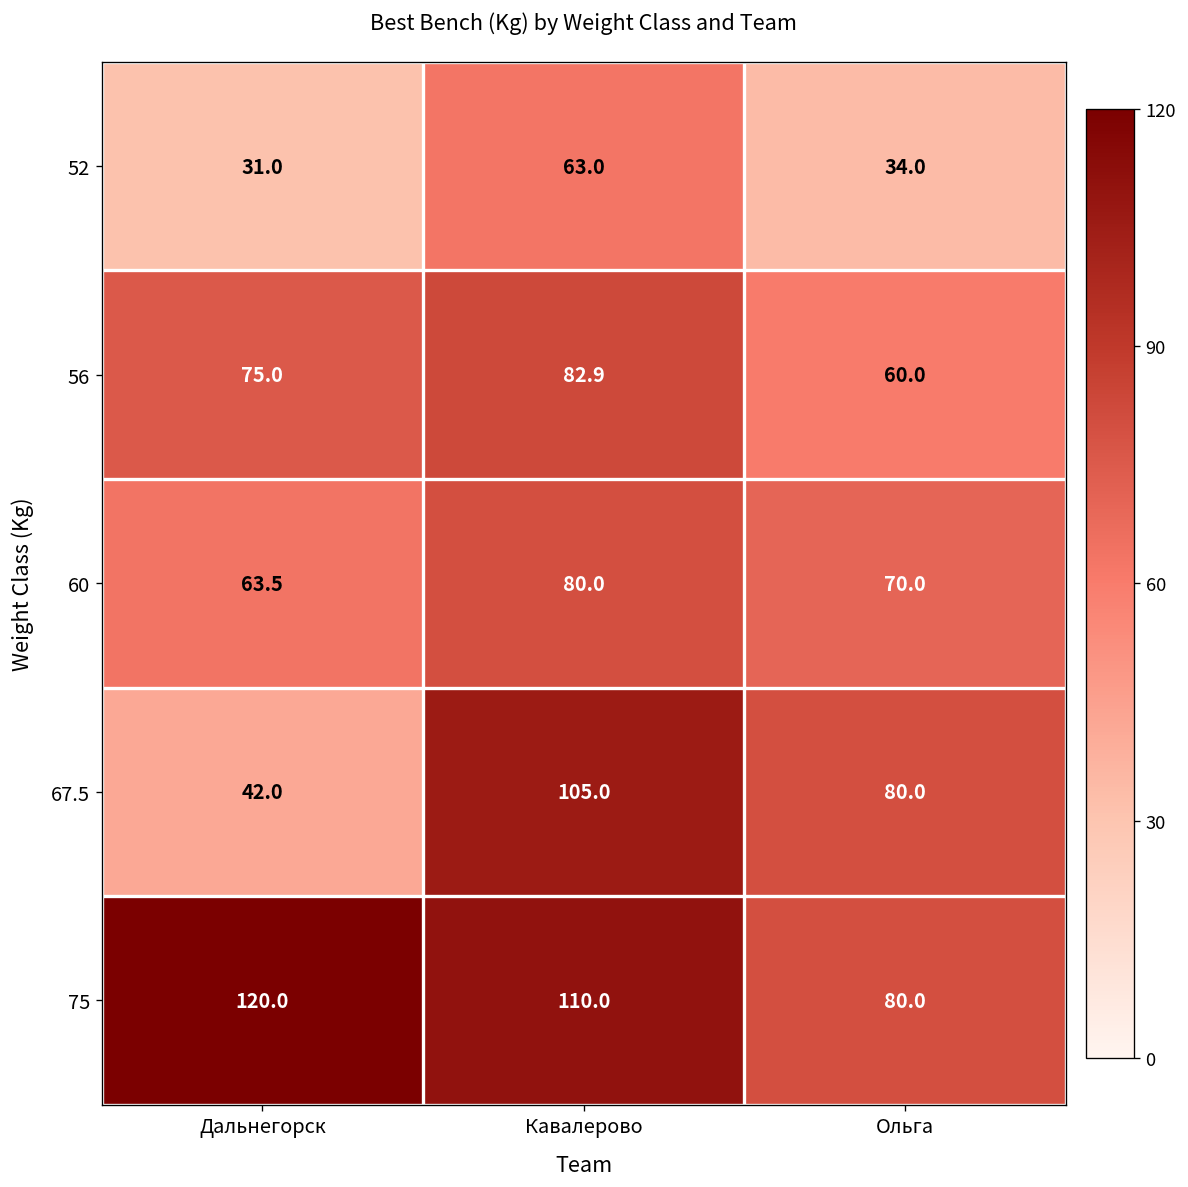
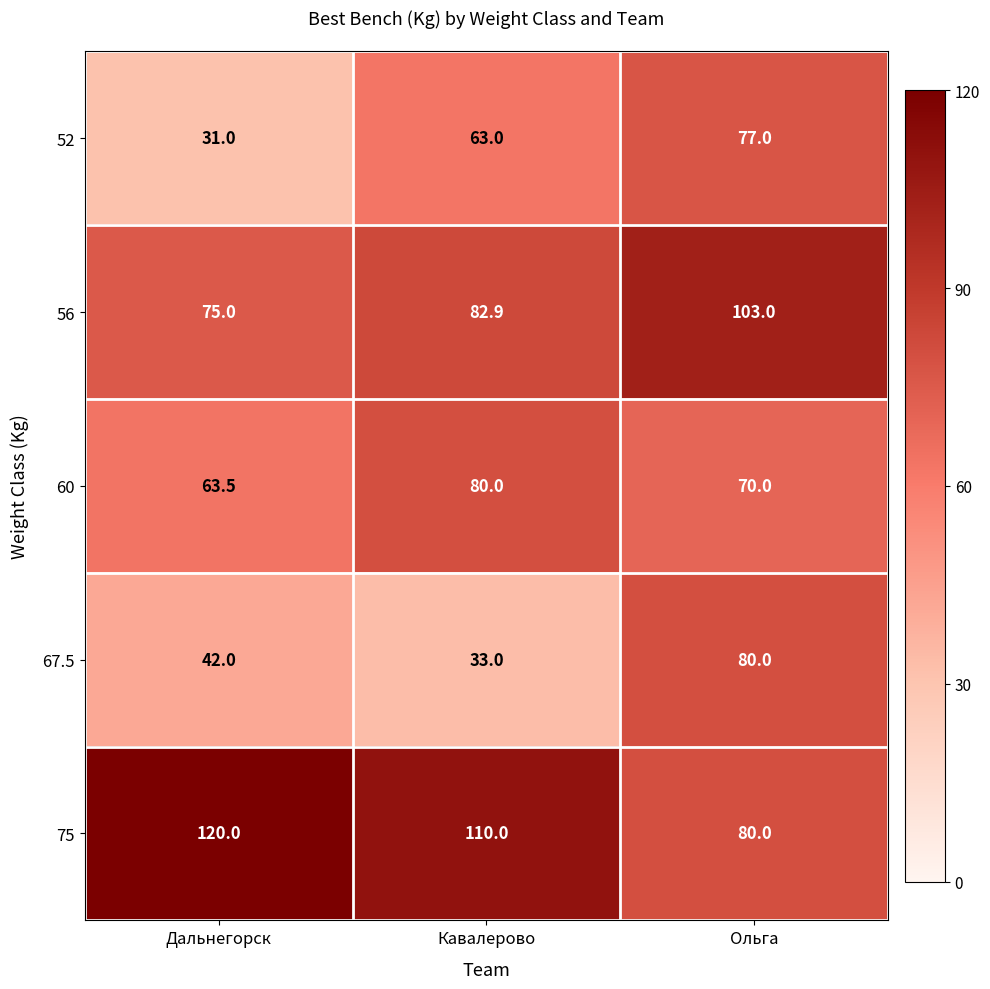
52, Ольга: 34.0 -> 77.0
56, Ольга: 60.0 -> 103.0
67.5, Кавалерово: 105.0 -> 33.0
